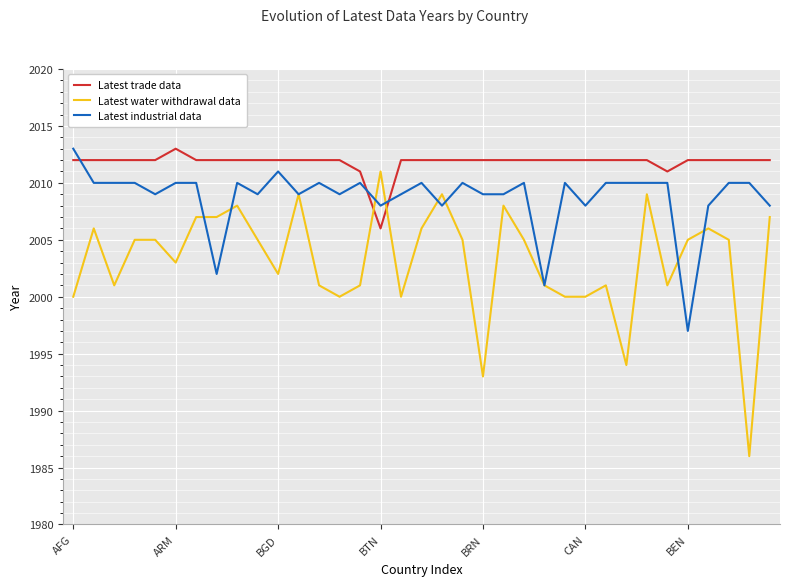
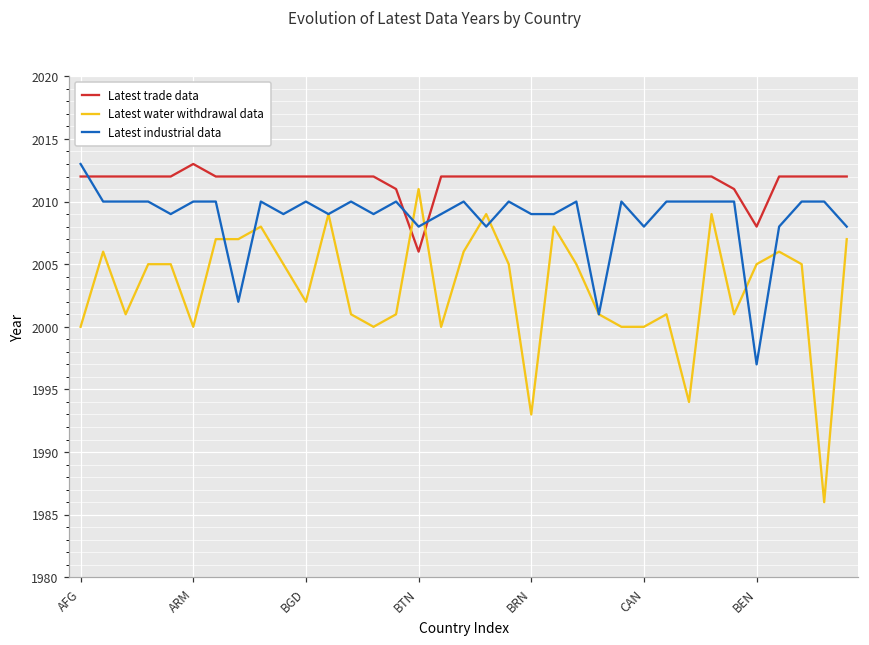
Latest water withdrawal data, ARM: 2003 -> 2000
Latest industrial data, BGD: 2011 -> 2010
Latest trade data, BEN: 2012 -> 2008
